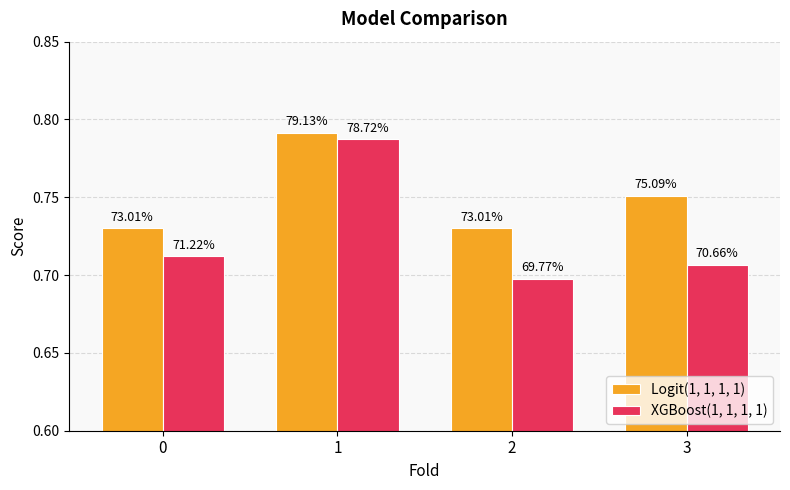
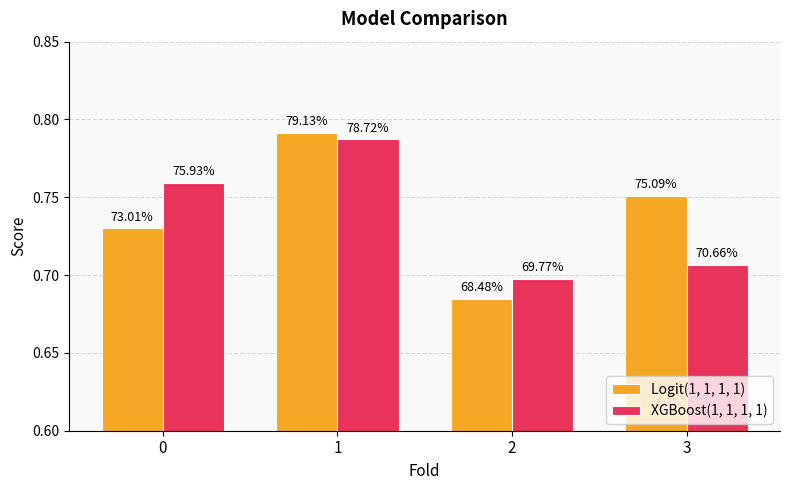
XGBoost(1, 1, 1, 1), 0: 71.22% -> 75.93%
Logit(1, 1, 1, 1), 2: 73.01% -> 68.48%
